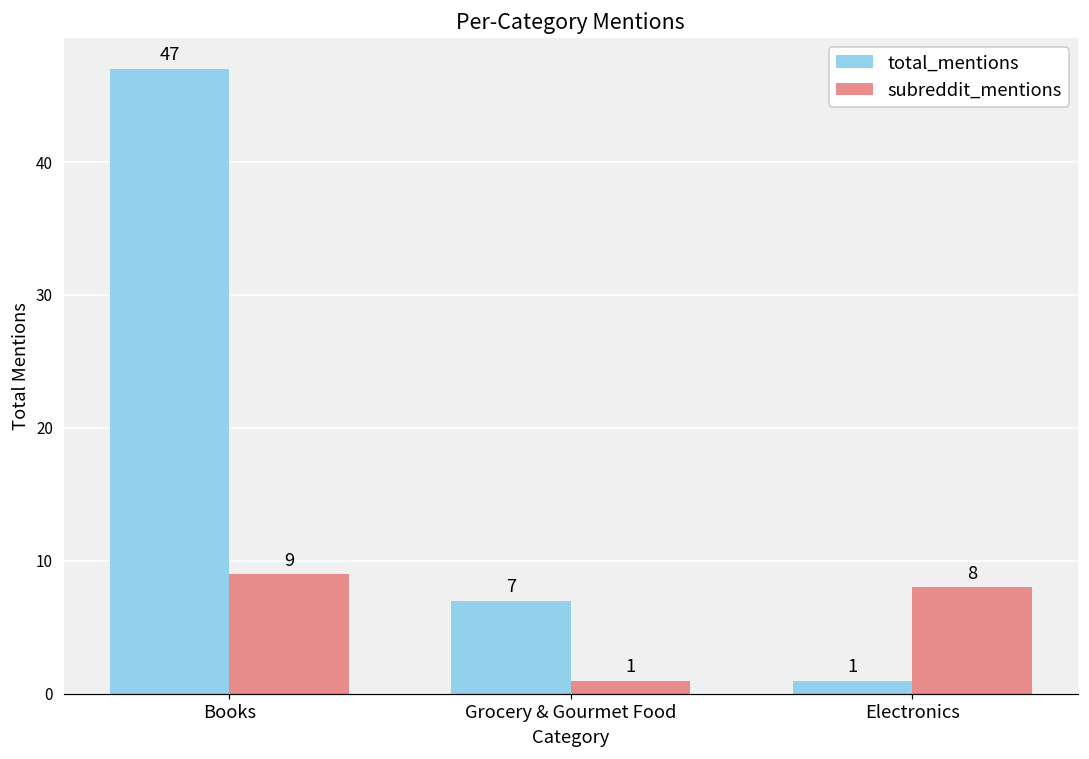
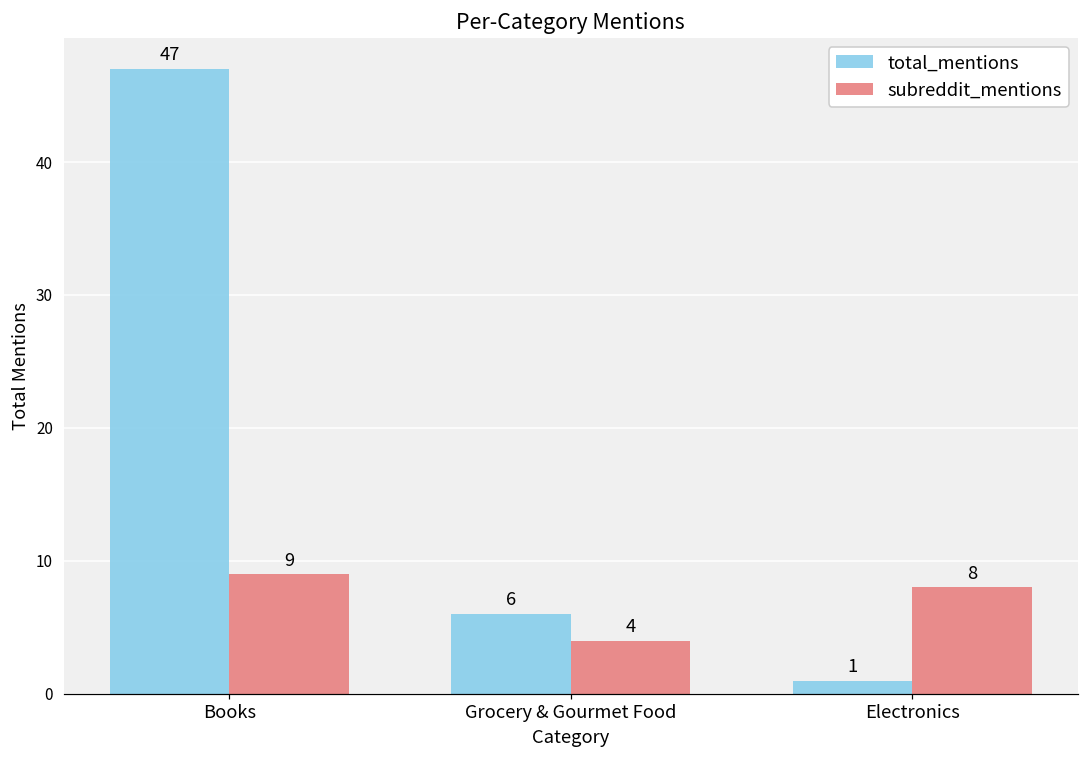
total_mentions, Grocery & Gourmet Food: 7 -> 6
subreddit_mentions, Grocery & Gourmet Food: 1 -> 4
